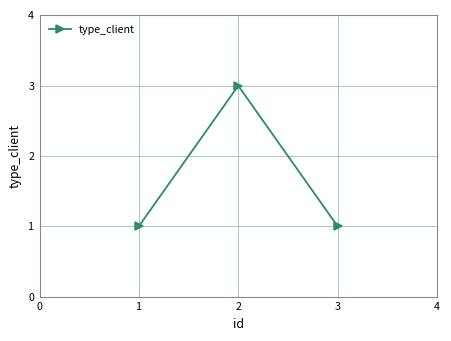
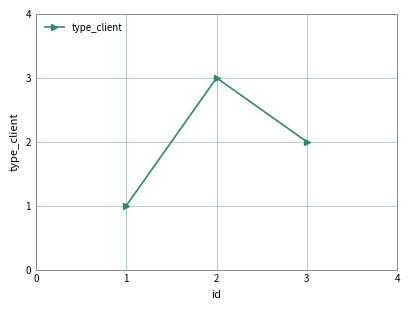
3: 1 -> 2
